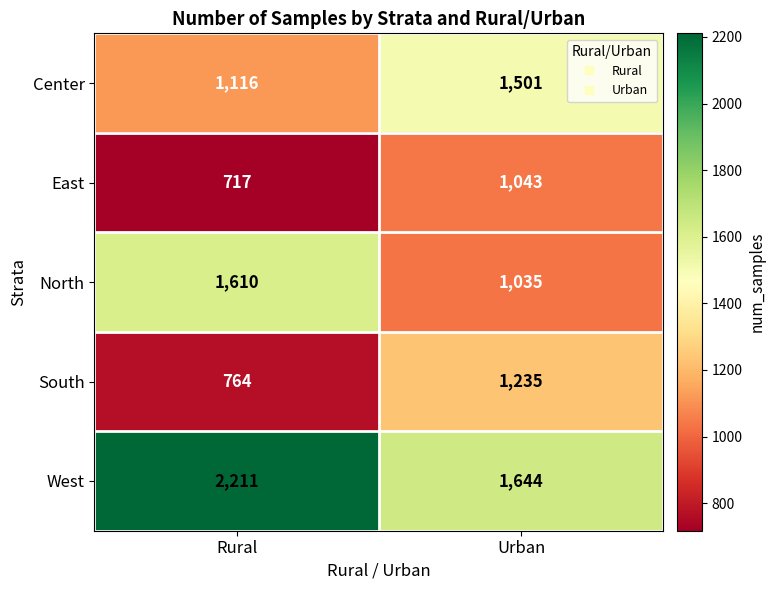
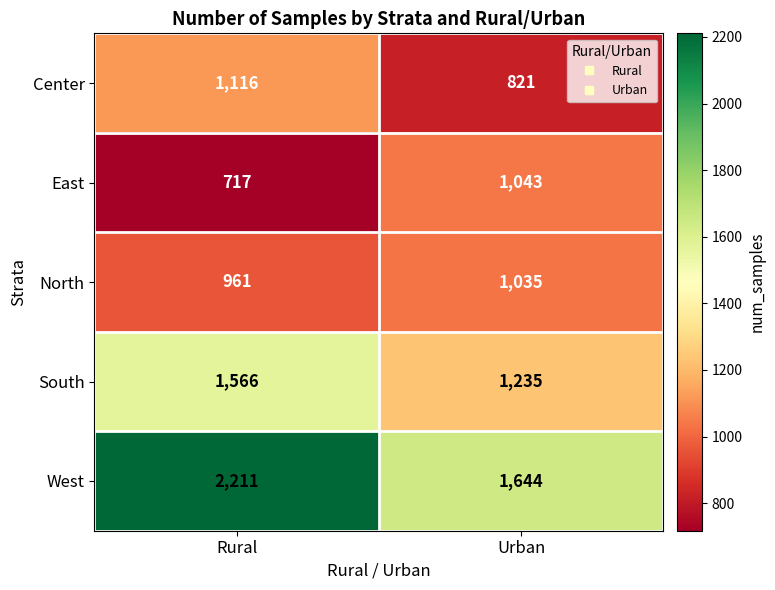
Center, Urban: 1,501 -> 821
North, Rural: 1,610 -> 961
South, Rural: 764 -> 1,566
